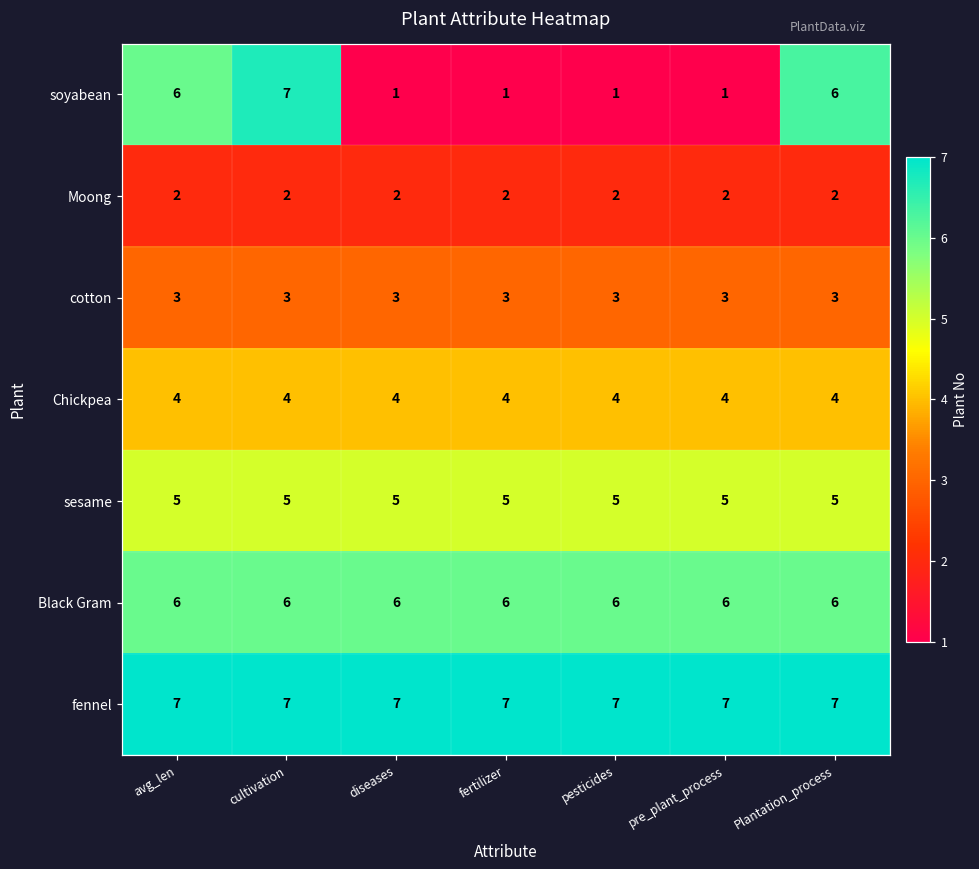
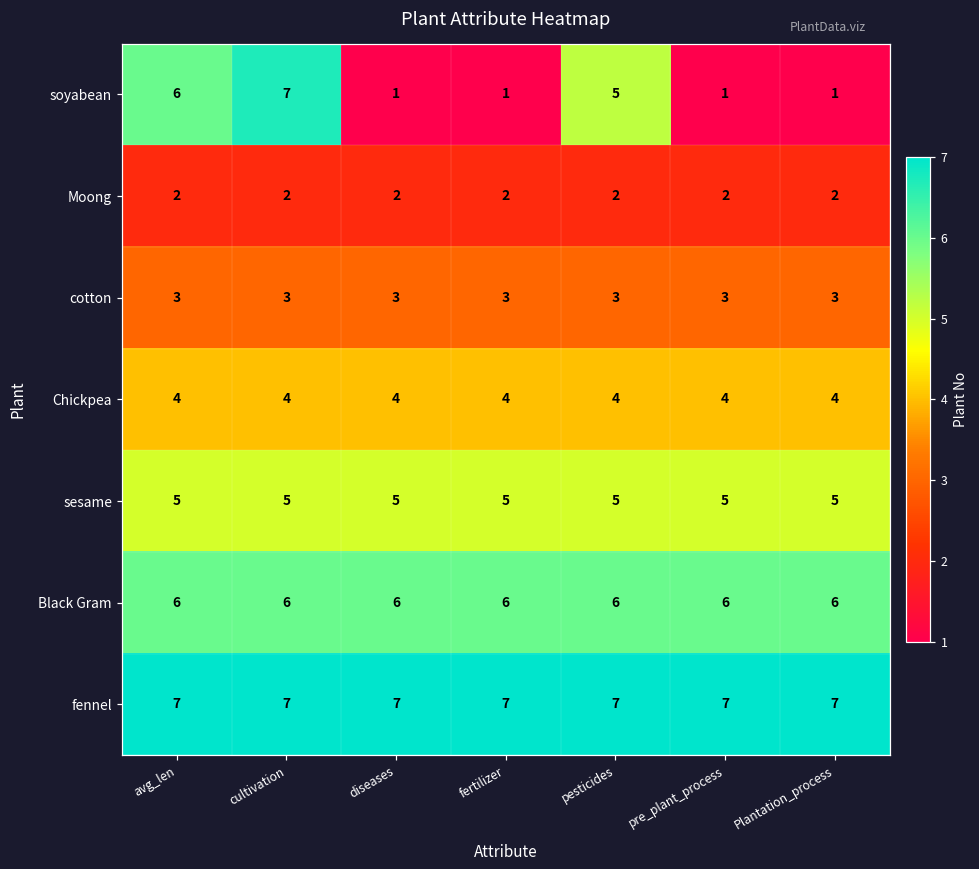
soyabean, pesticides: 1 -> 5
soyabean, Plantation_process: 6 -> 1
